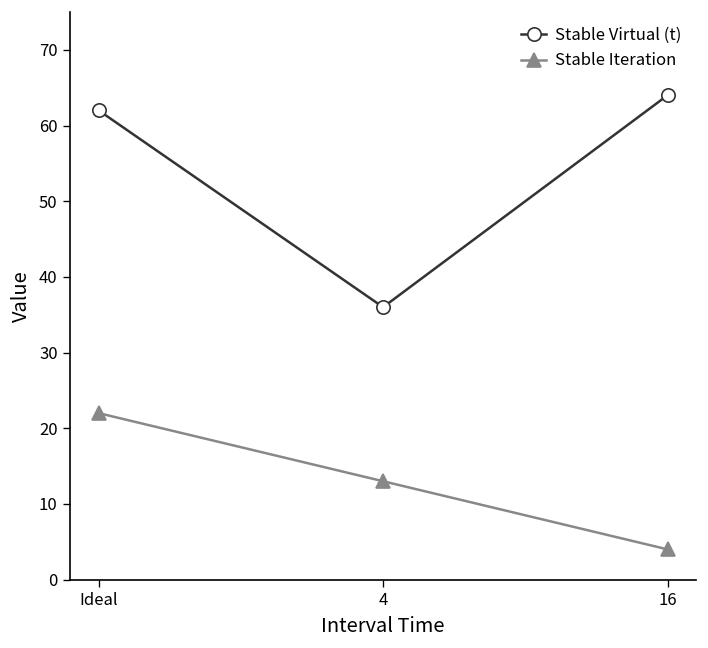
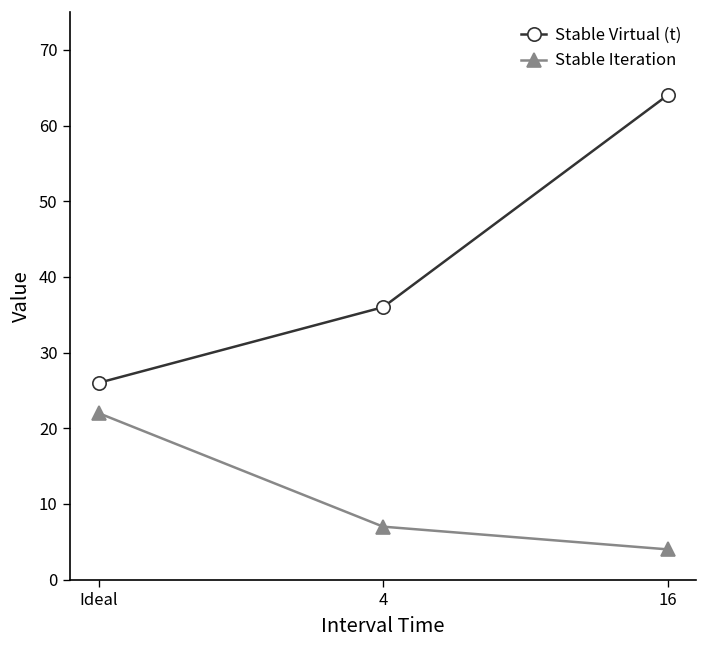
Stable Virtual (t), Ideal: 62 -> 26
Stable Iteration, 4: 13 -> 7
